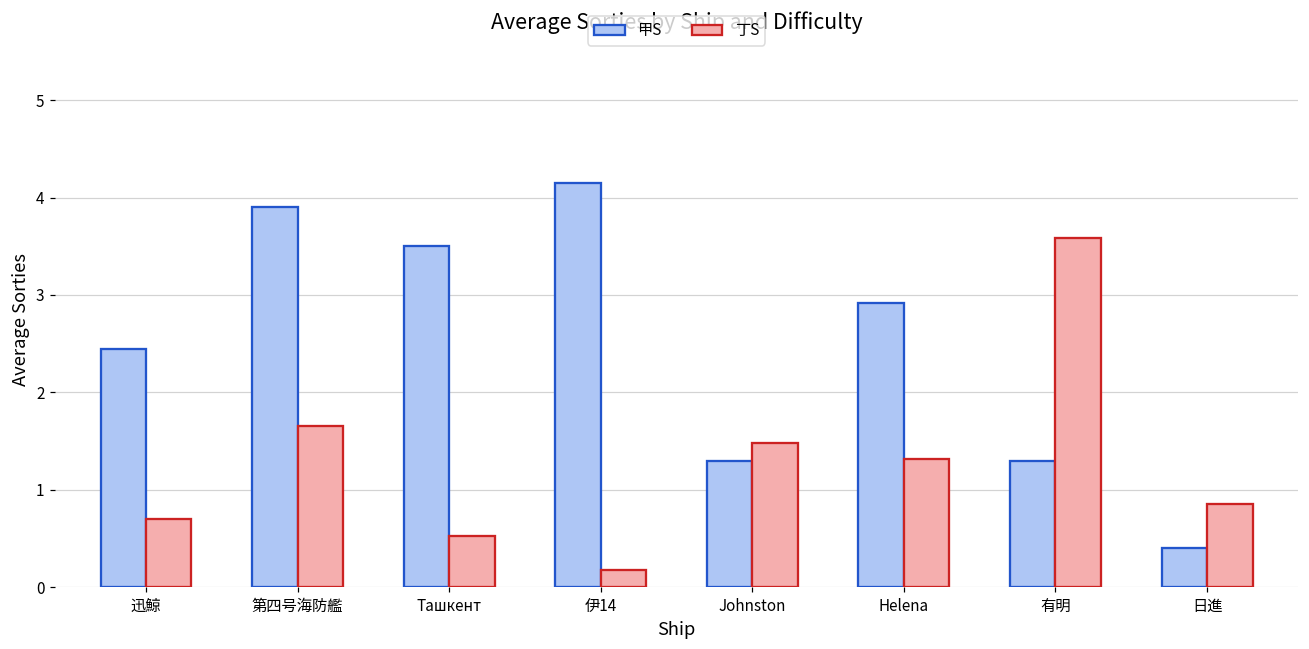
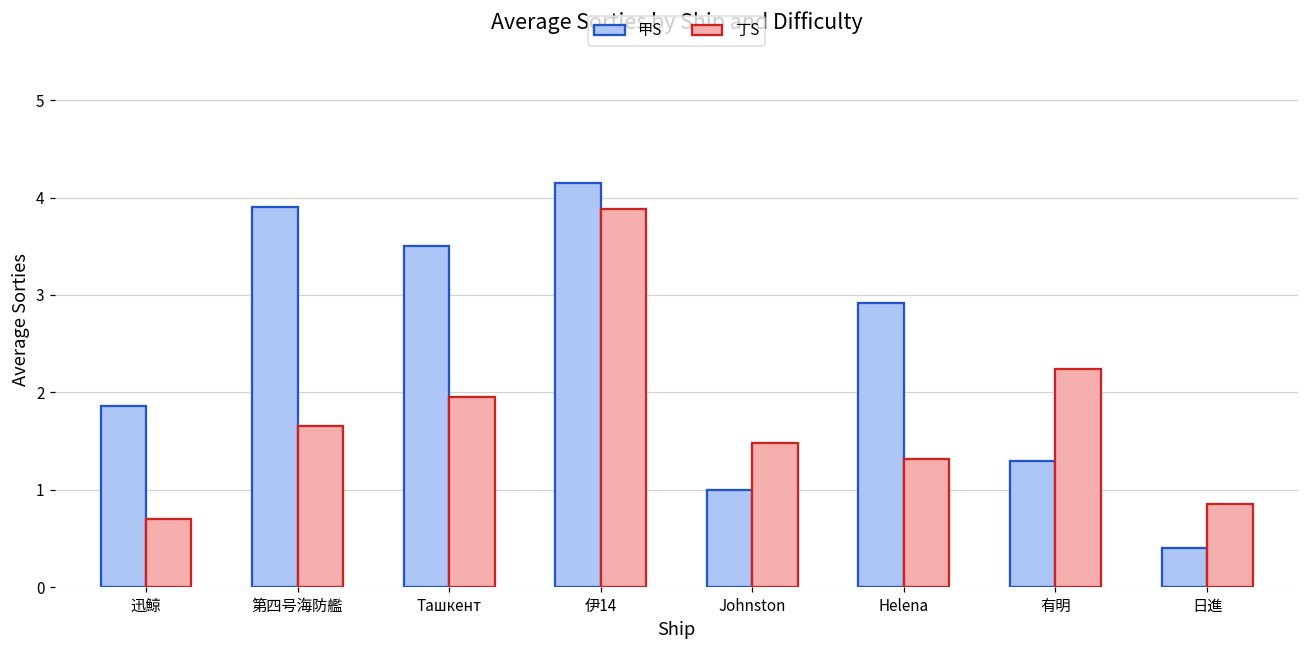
甲S, 迅鯨: 2.5 -> 1.9
丁S, Ташкент: 0.5 -> 2.0
丁S, 伊14: 0.2 -> 3.9
甲S, Johnston: 1.3 -> 1.0
丁S, 有明: 3.6 -> 2.2
